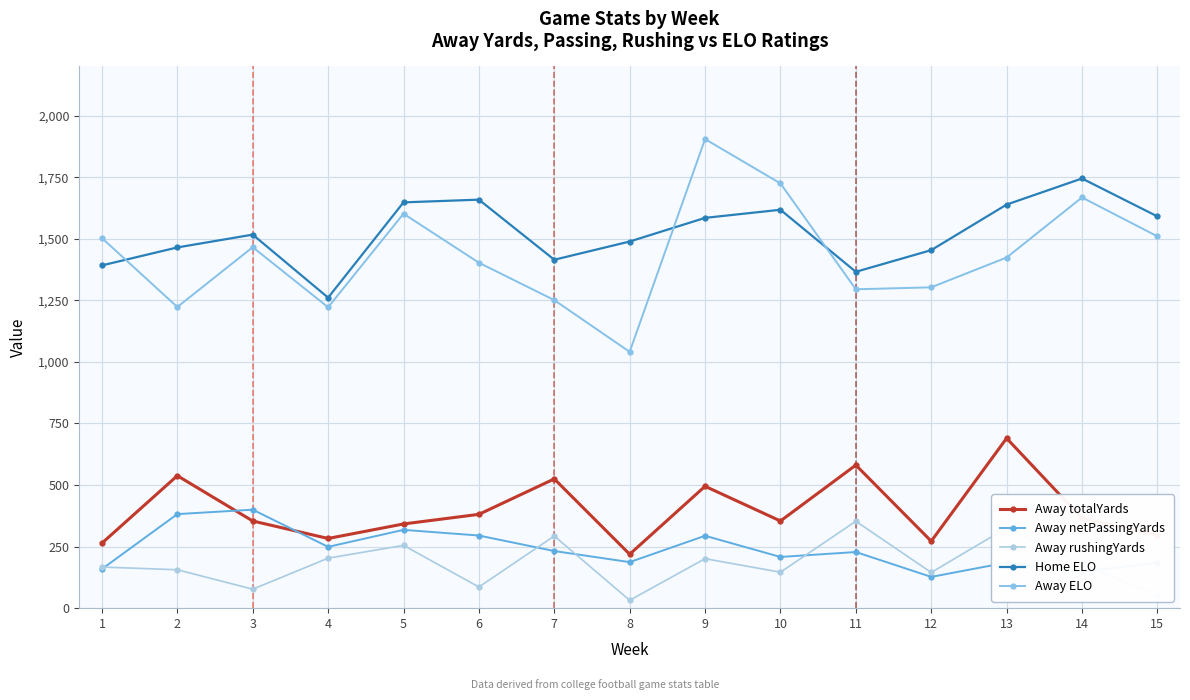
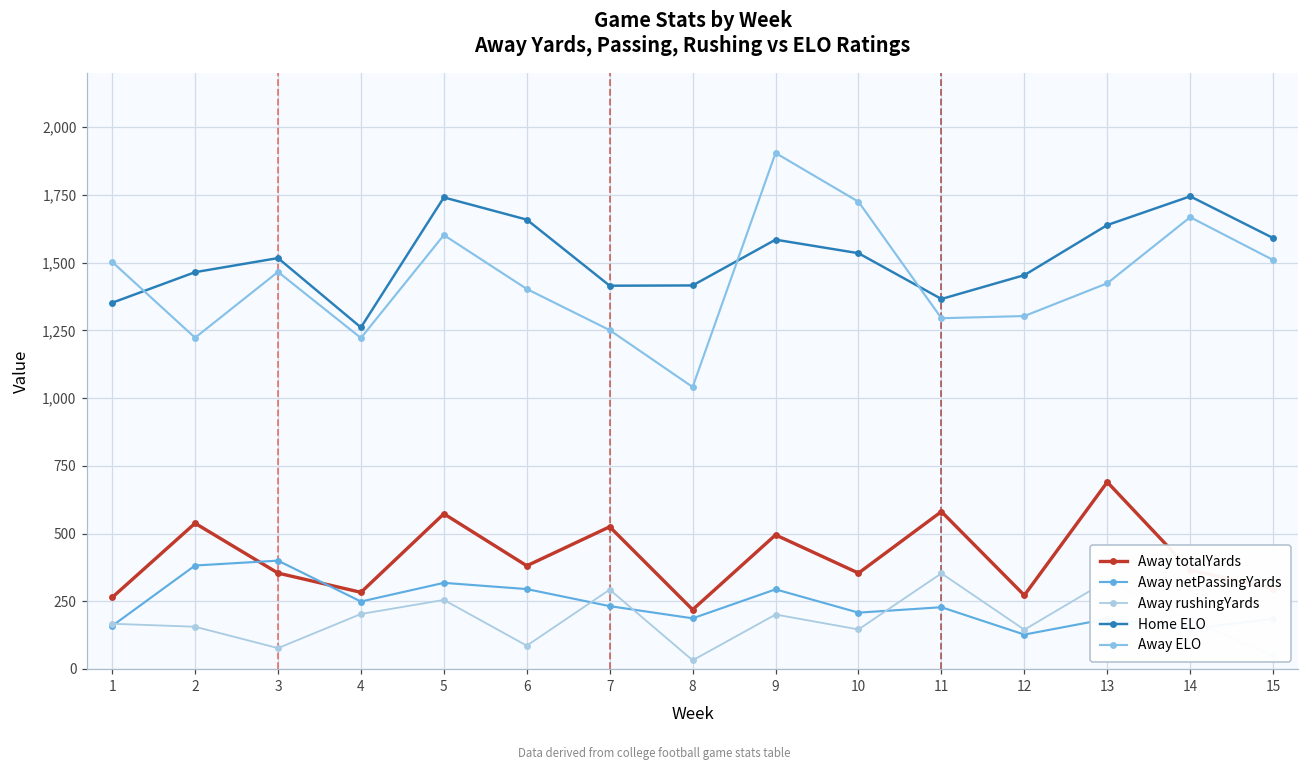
Home ELO, 1: 1,390 -> 1,350
Away totalYards, 5: 340 -> 570
Home ELO, 5: 1,650 -> 1,740
Home ELO, 8: 1,490 -> 1,420
Home ELO, 10: 1,620 -> 1,540
